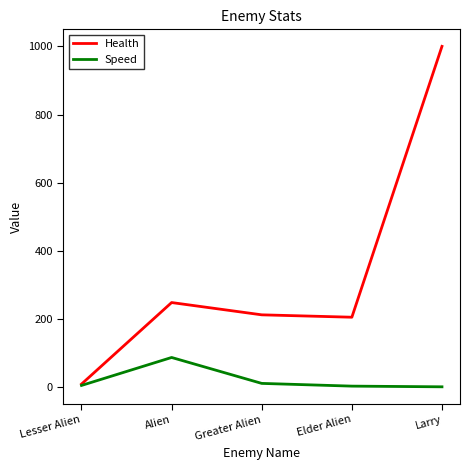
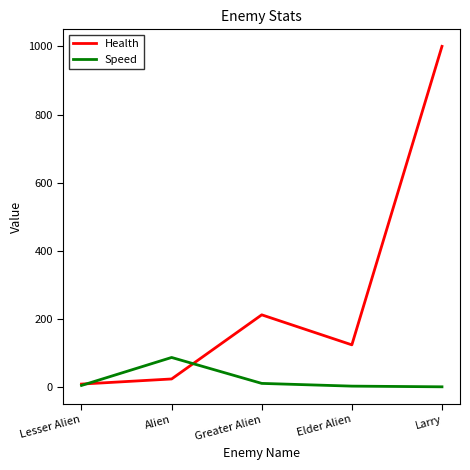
Health, Alien: 250 -> 30
Health, Elder Alien: 210 -> 130
